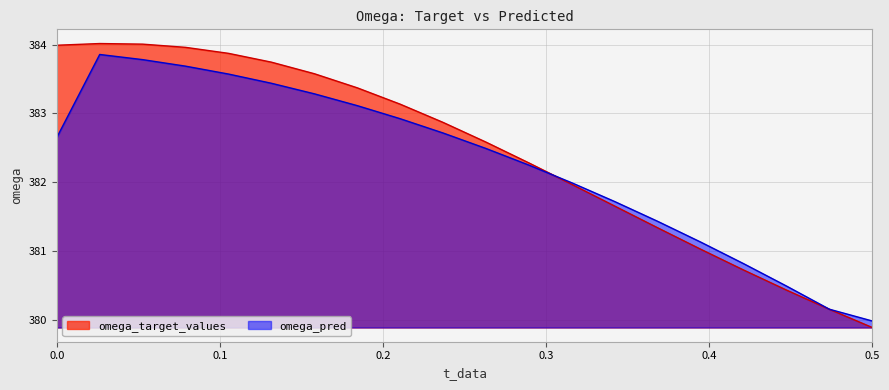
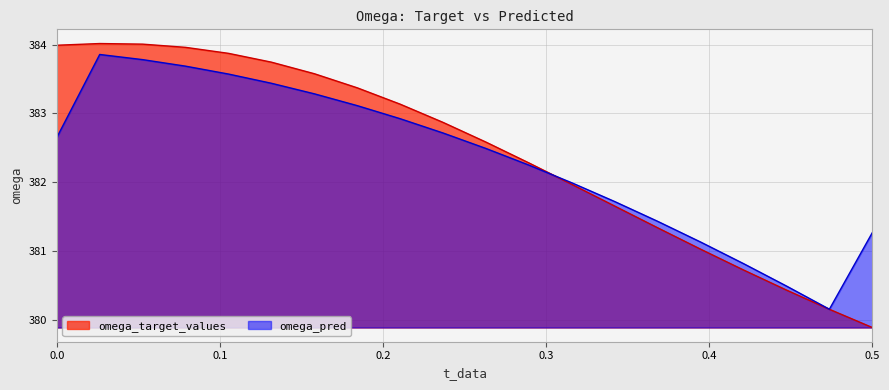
omega_pred, 0.5: 380.0 -> 381.3
